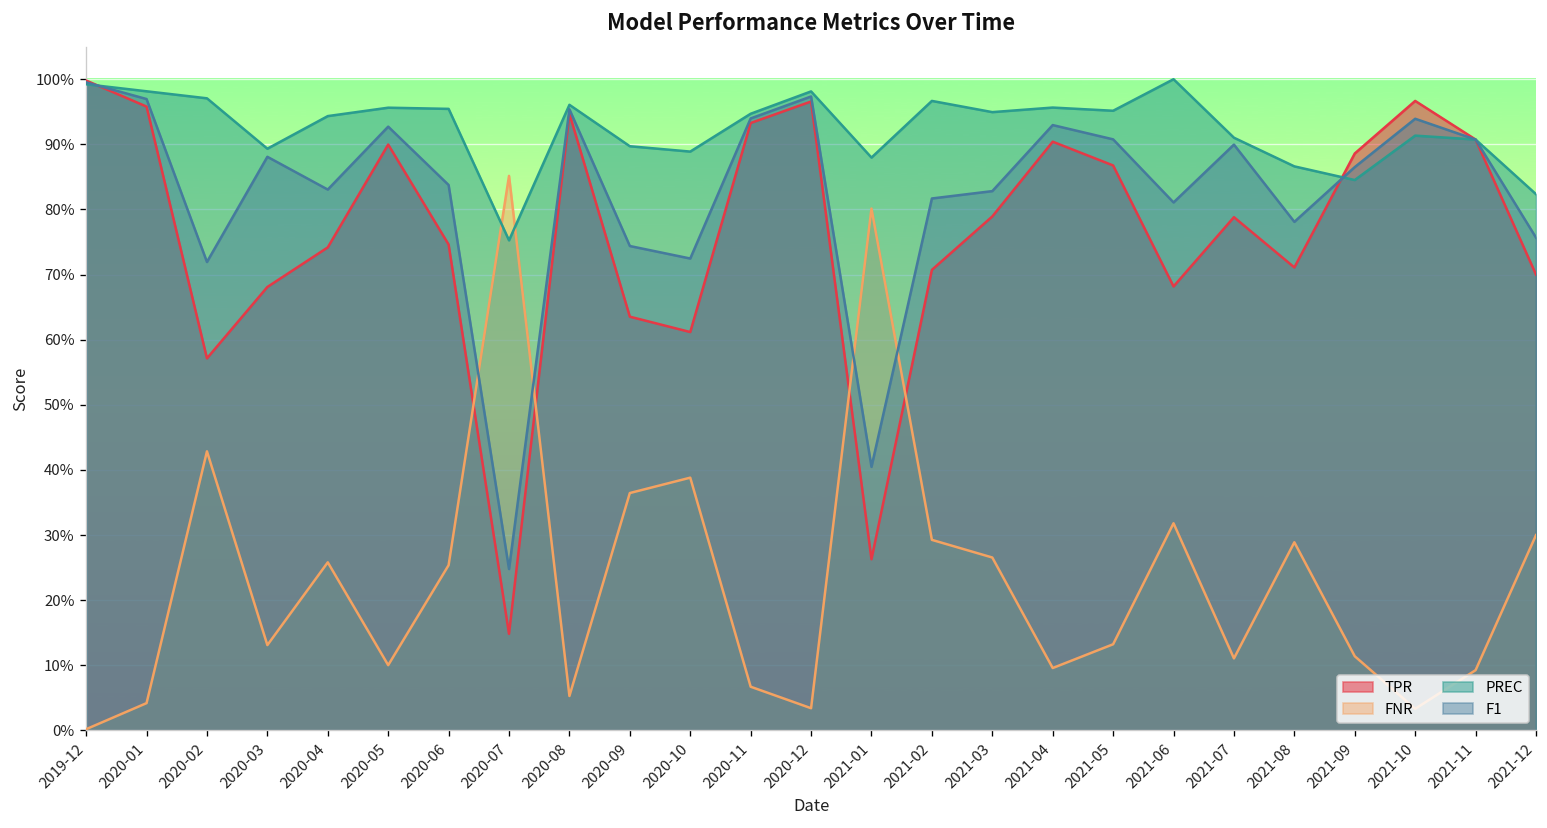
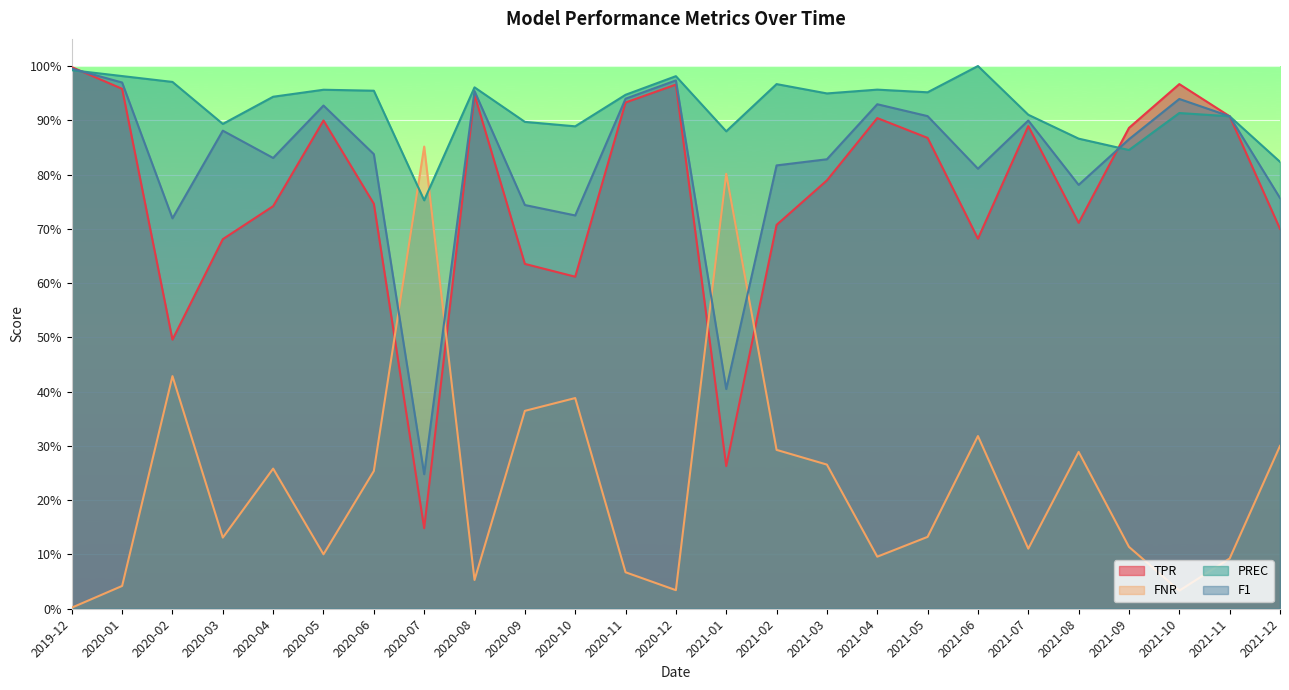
TPR, 2020-02: 57% -> 50%
TPR, 2021-07: 79% -> 89%
